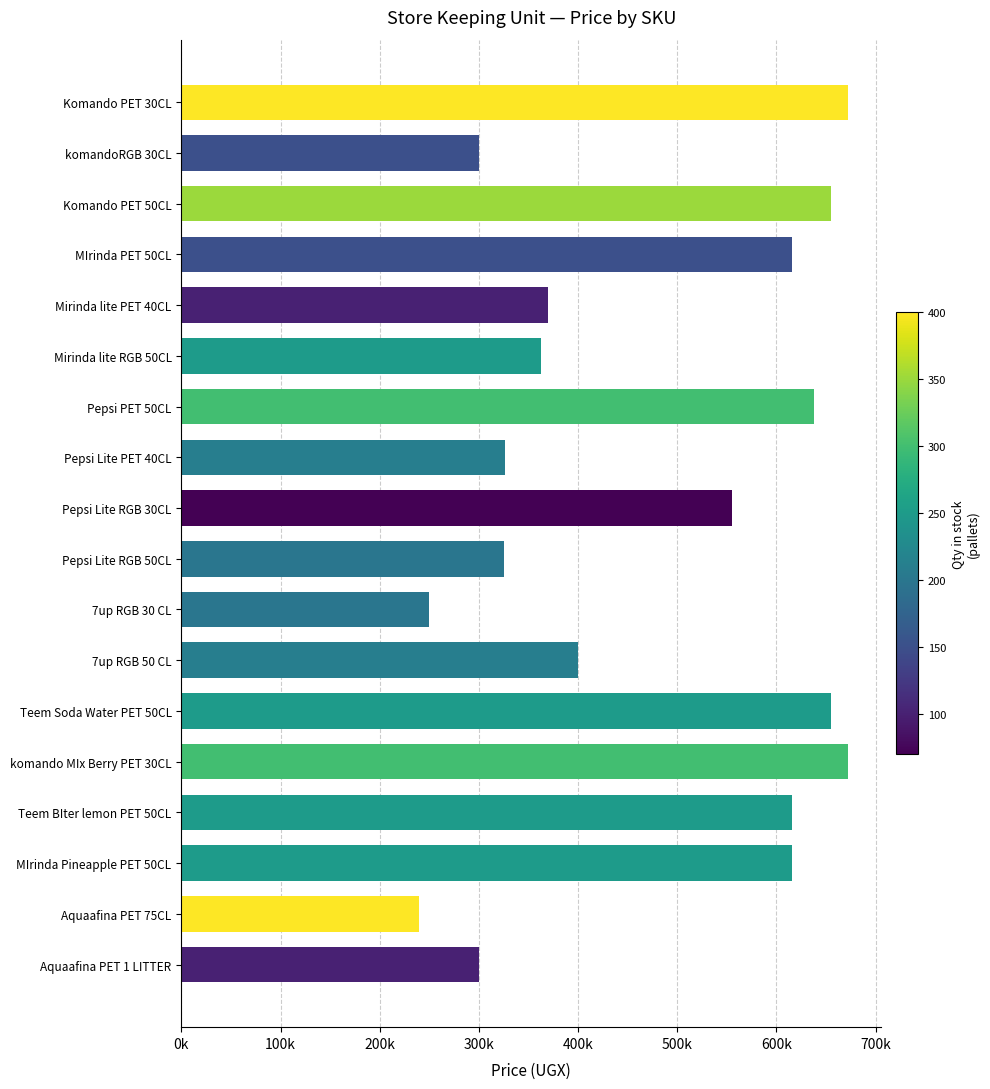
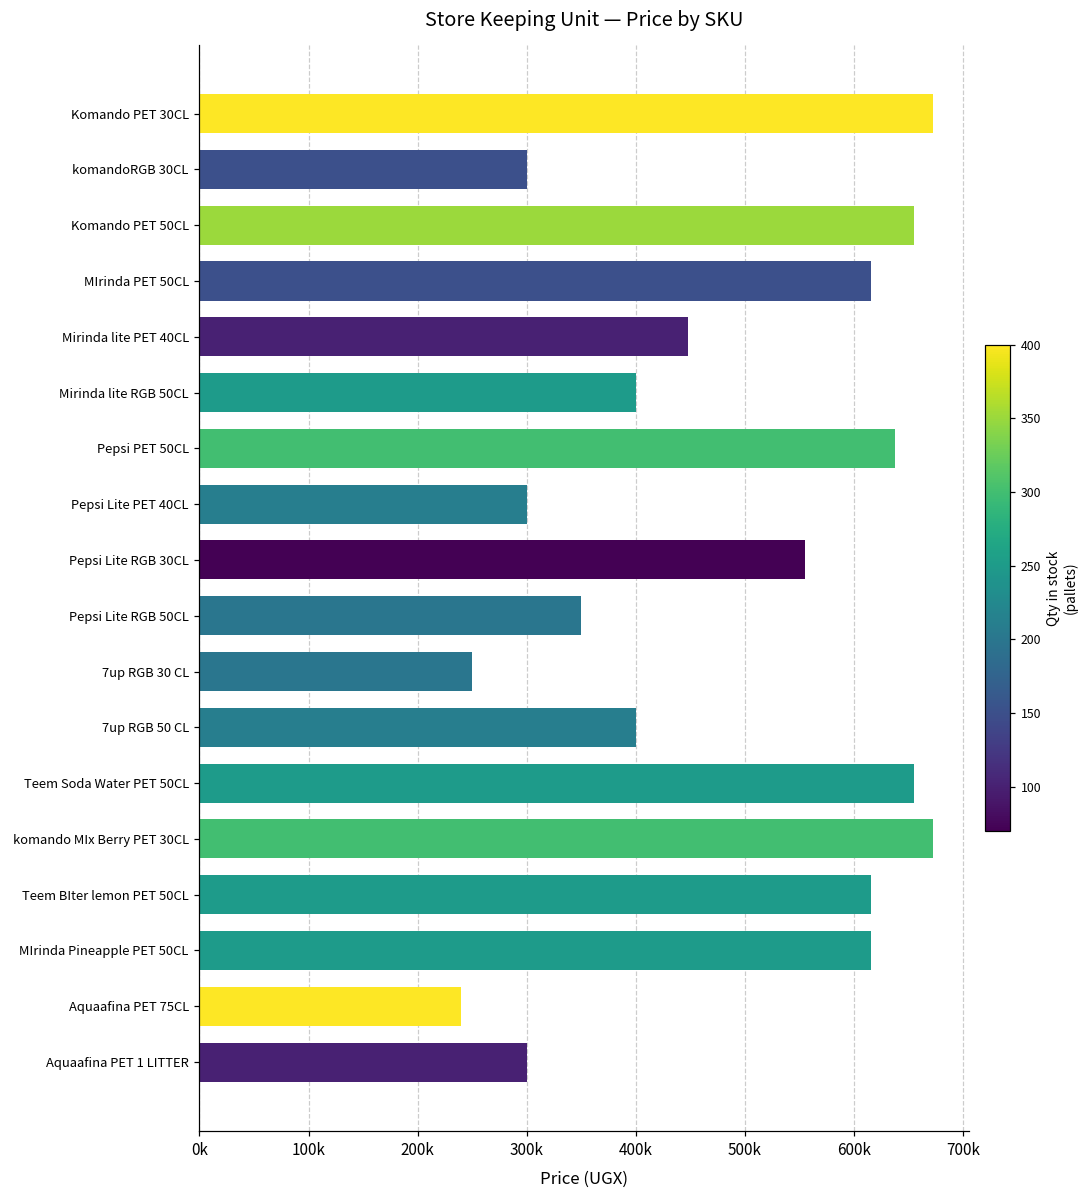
Mirinda lite PET 40CL: 370000 -> 450000
Mirinda lite RGB 50CL: 360000 -> 400000
Pepsi Lite PET 40CL: 330000 -> 300000
Pepsi Lite RGB 50CL: 320000 -> 350000
